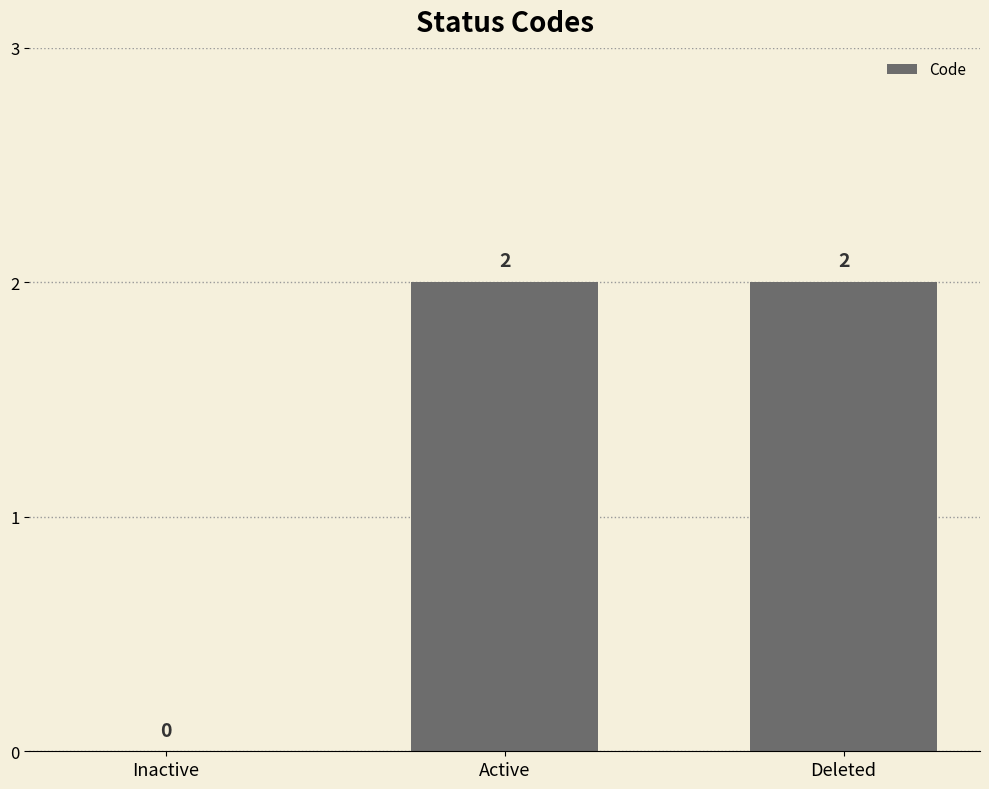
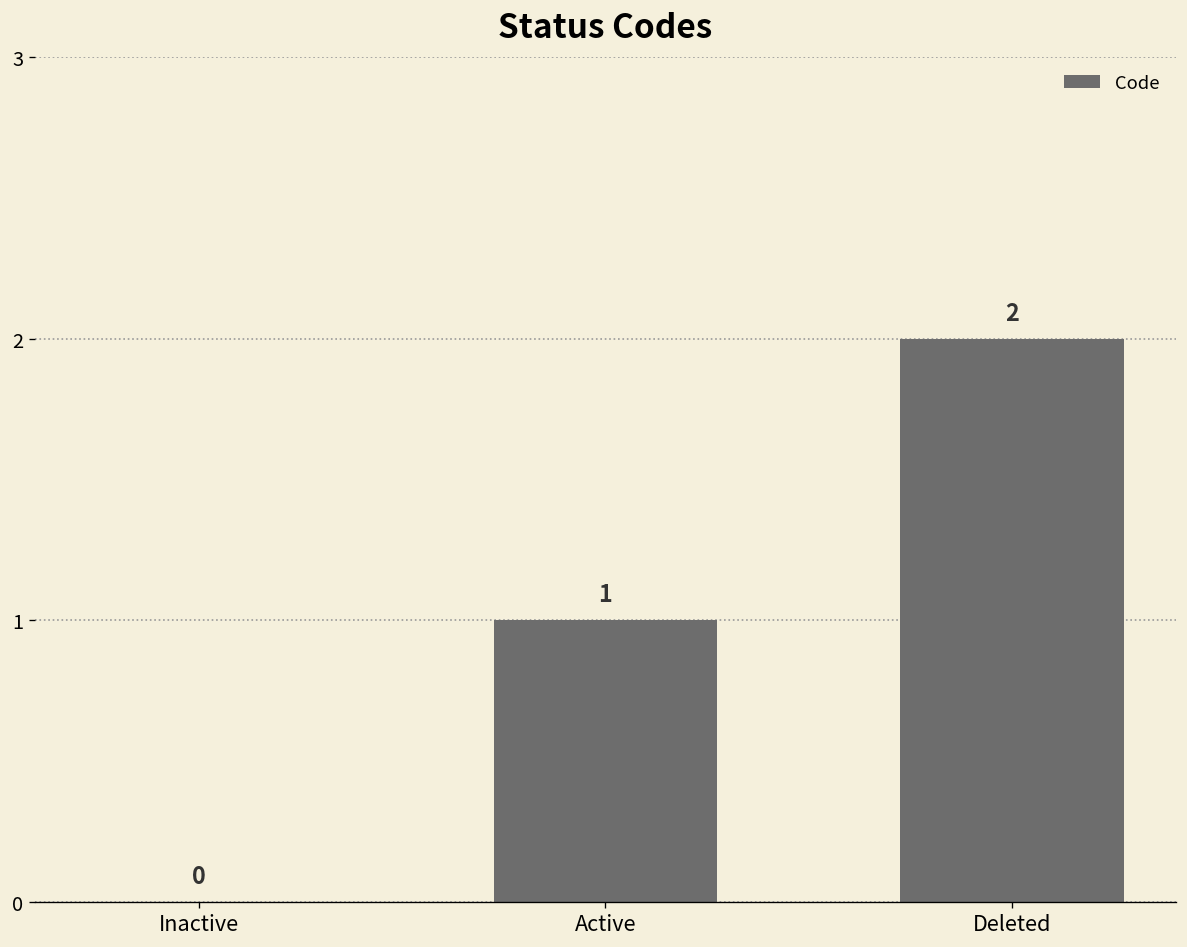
Active: 2 -> 1
